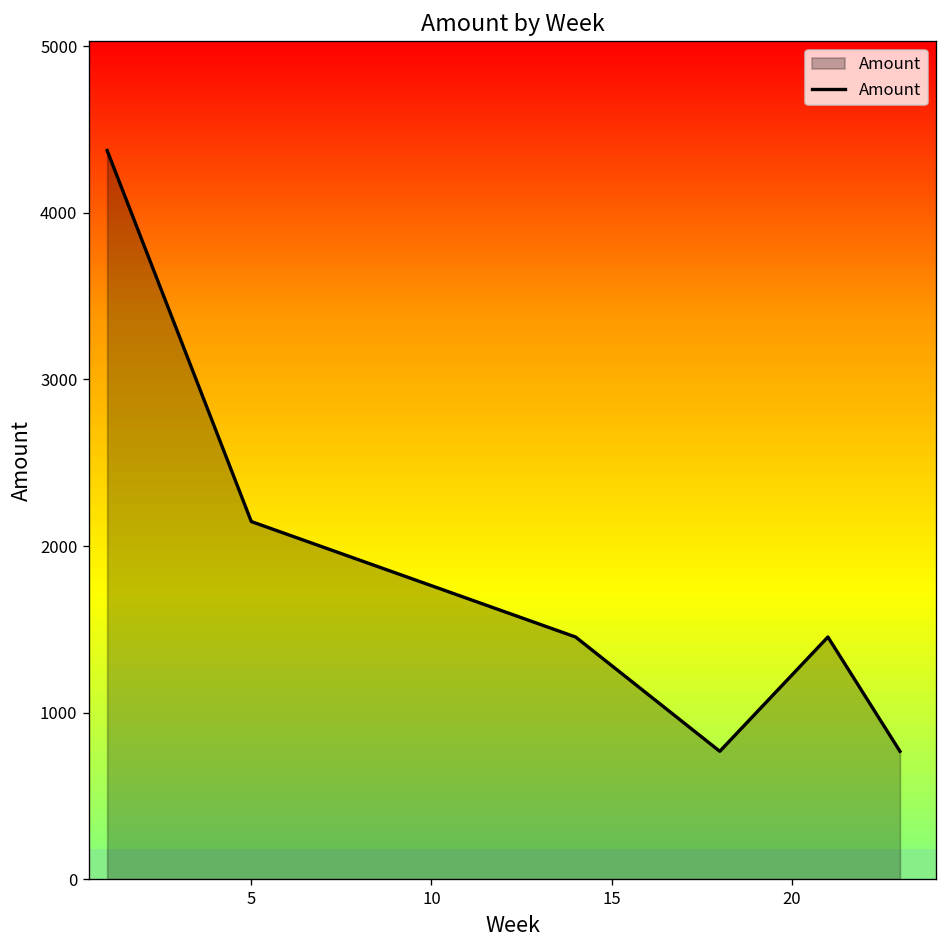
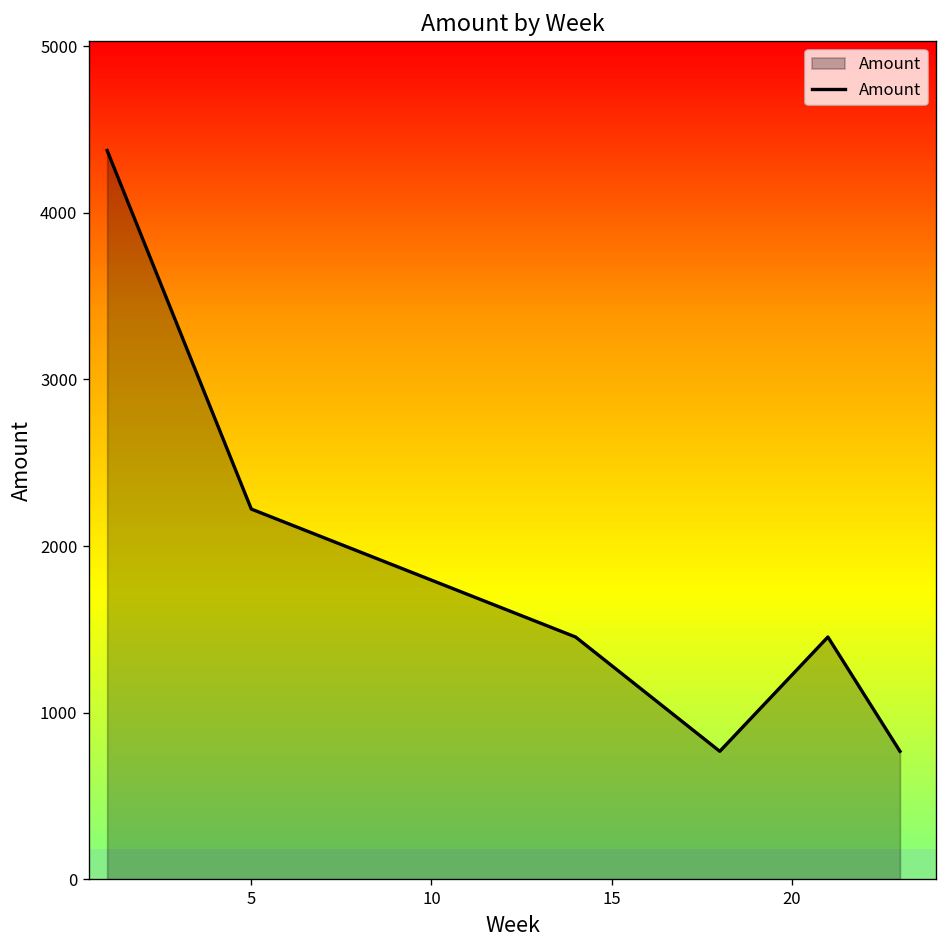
5: 2150 -> 2220
